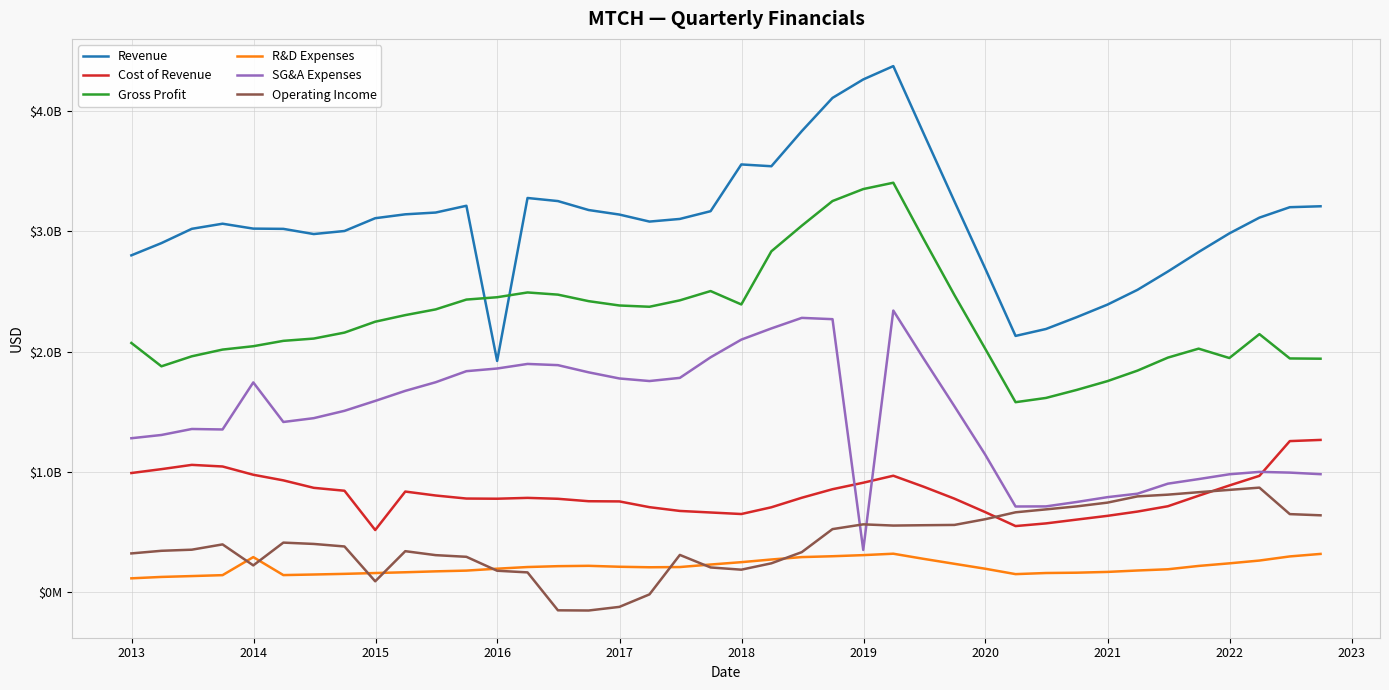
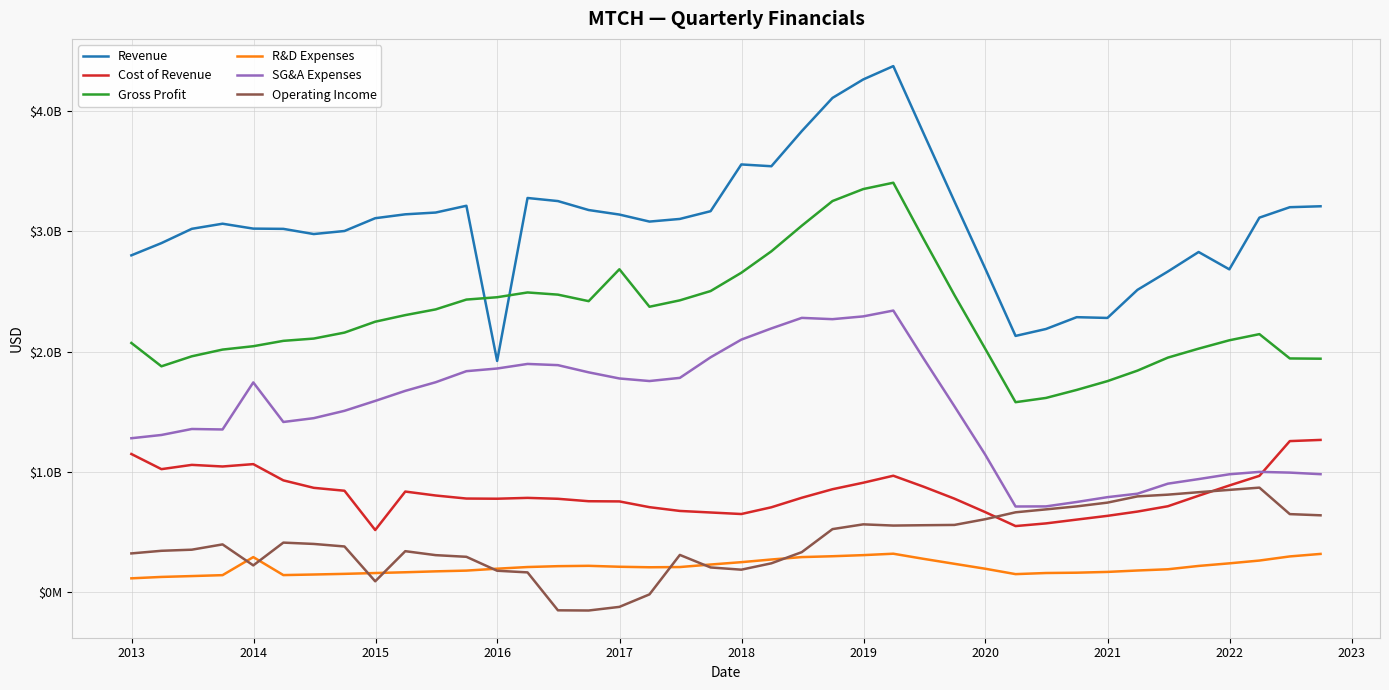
Cost of Revenue, 2013: $990000000 -> $1150000000
Cost of Revenue, 2014: $980000000 -> $1070000000
Gross Profit, 2017: $2380000000 -> $2690000000
Gross Profit, 2018: $2390000000 -> $2660000000
SG&A Expenses, 2019: $350000000 -> $2290000000
Revenue, 2021: $2390000000 -> $2280000000
Revenue, 2022: $2980000000 -> $2680000000
Gross Profit, 2022: $1950000000 -> $2090000000
